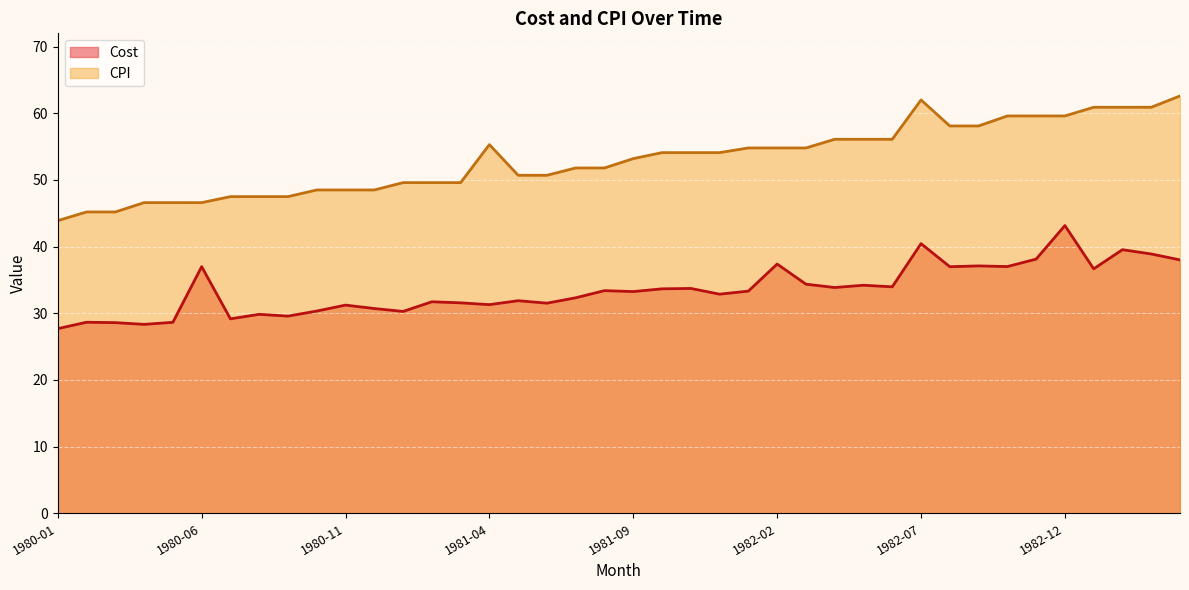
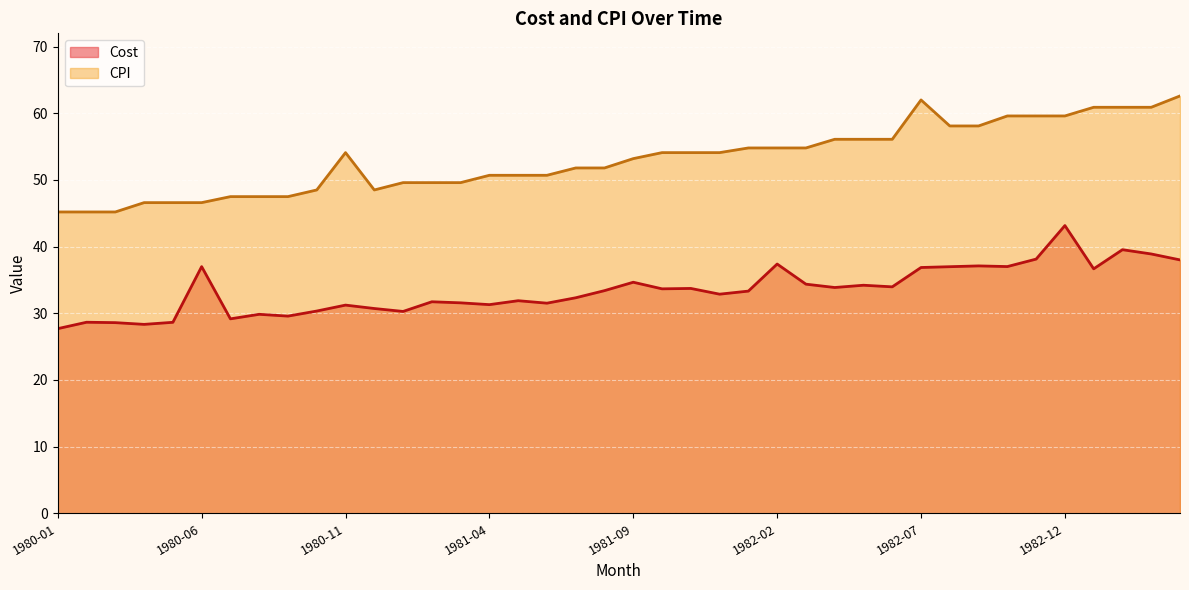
CPI, 1980-01: 44 -> 45
CPI, 1980-11: 49 -> 54
CPI, 1981-04: 55 -> 51
Cost, 1981-09: 33 -> 35
Cost, 1982-07: 40 -> 37
